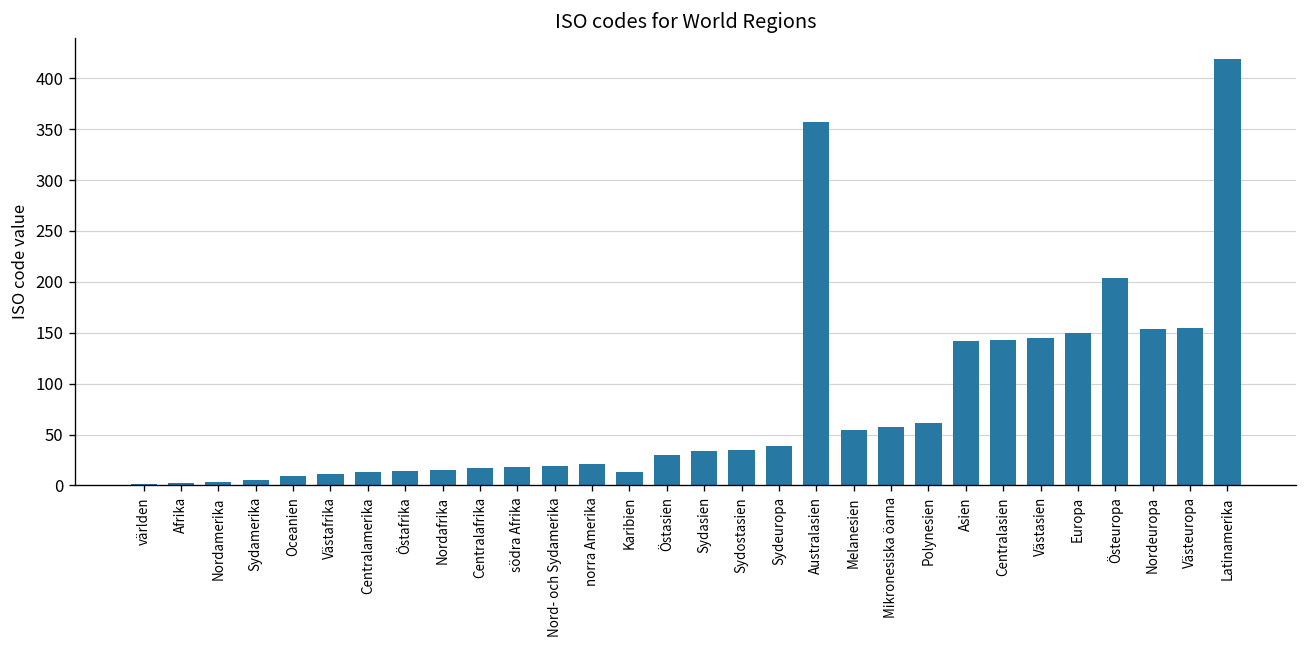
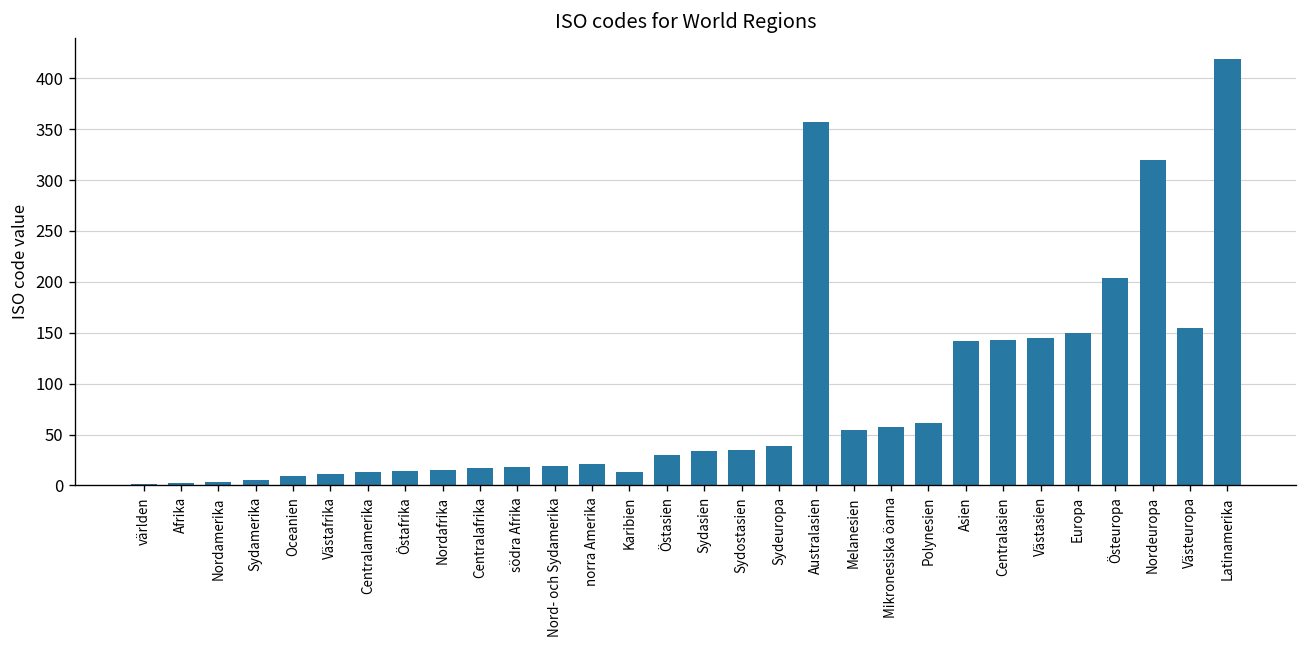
Nordeuropa: 150 -> 320
